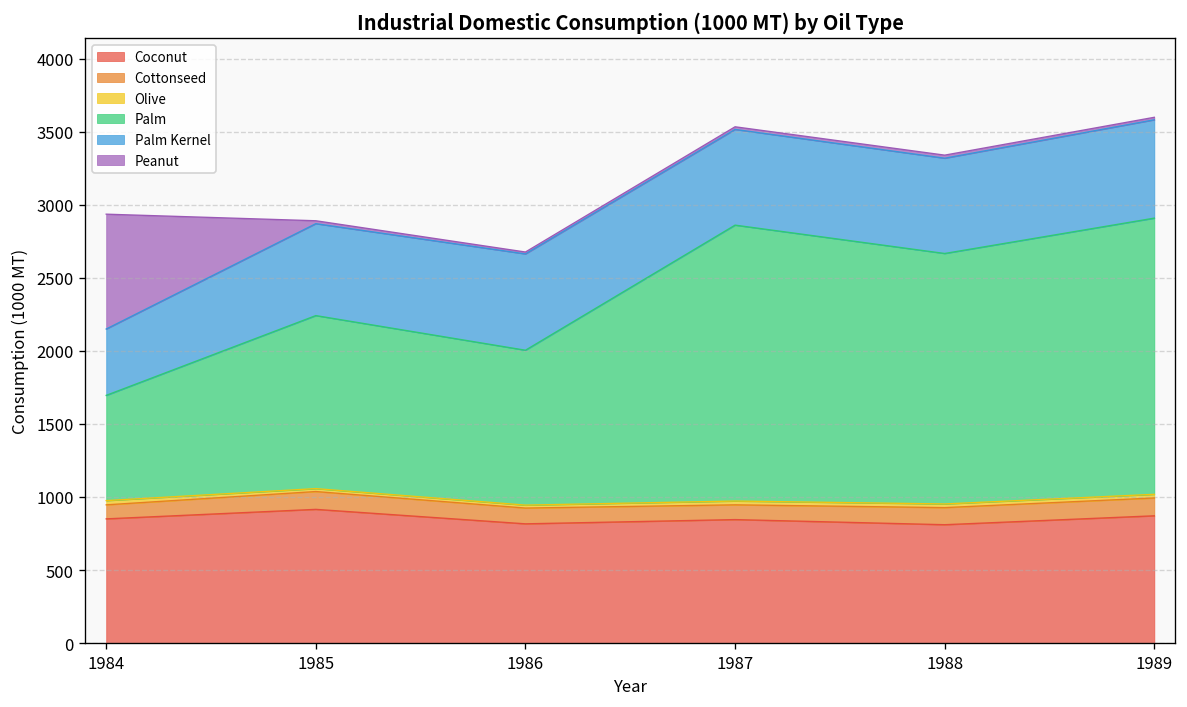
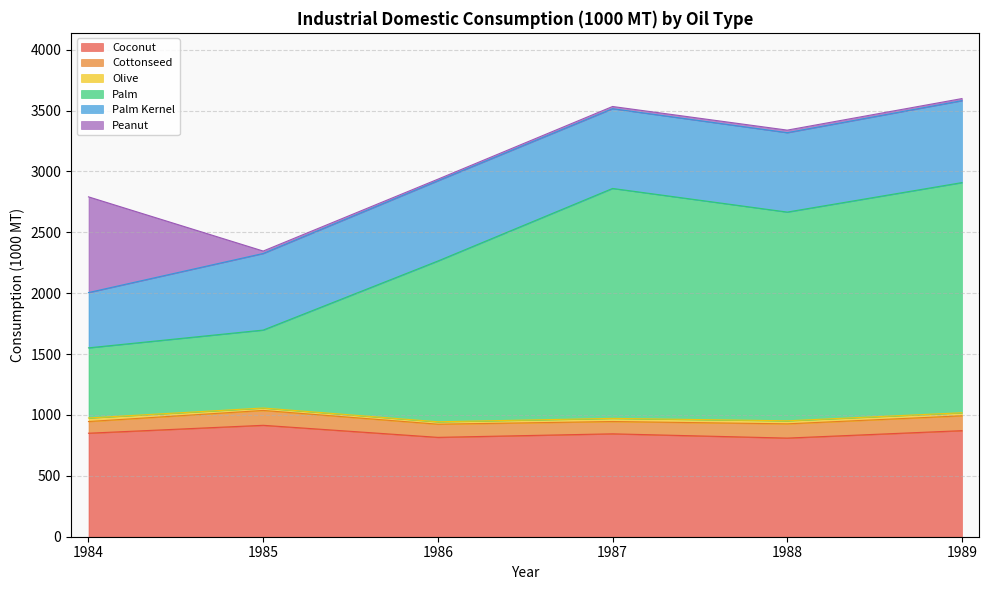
Palm, 1984: 720 -> 580
Palm, 1985: 1180 -> 640
Palm, 1986: 1060 -> 1320
